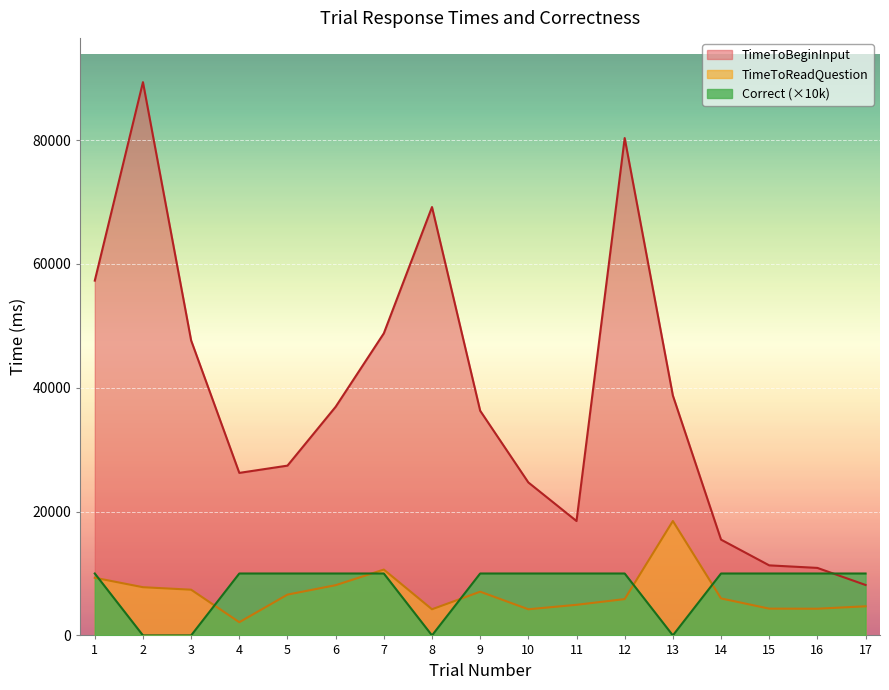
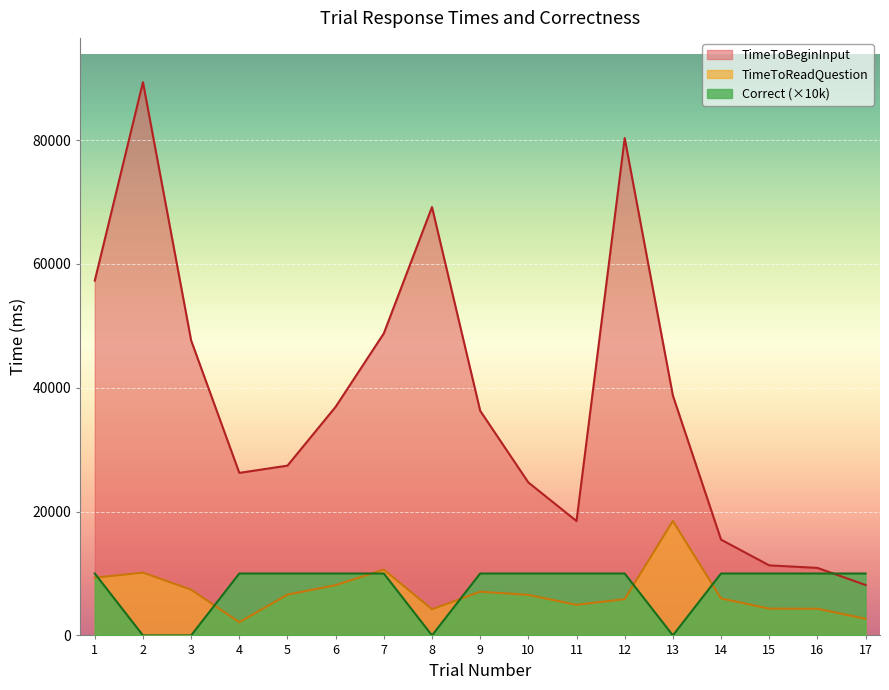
TimeToReadQuestion, 2: 8000 -> 10000
TimeToReadQuestion, 10: 4000 -> 7000
TimeToReadQuestion, 17: 5000 -> 3000
